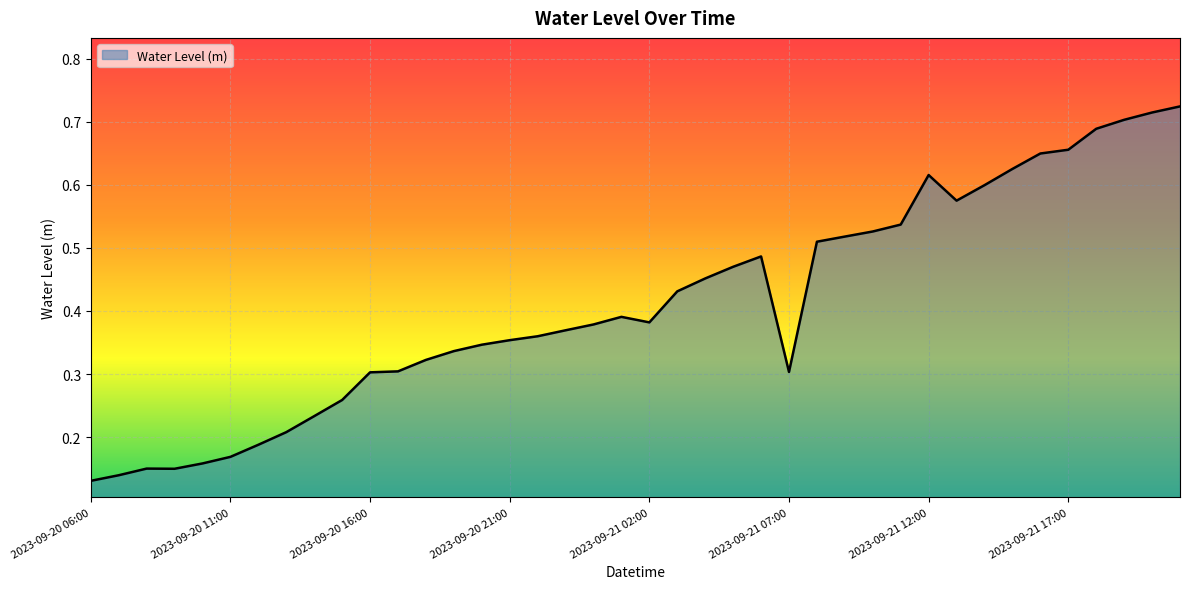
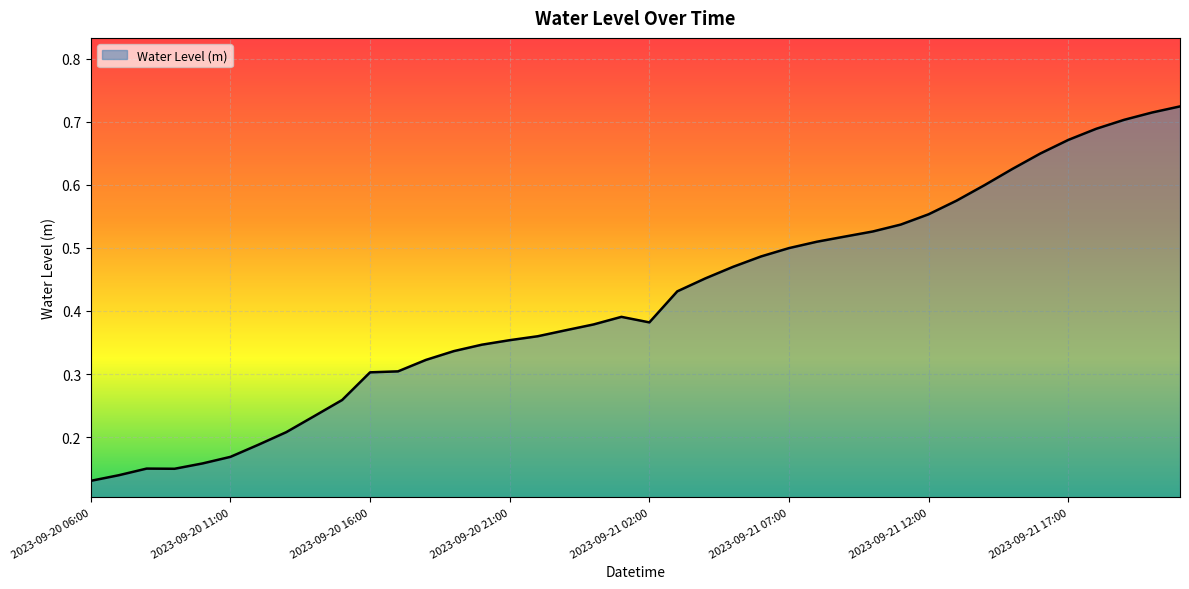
2023-09-21 07:00: 0.30 -> 0.50
2023-09-21 12:00: 0.62 -> 0.55
2023-09-21 17:00: 0.66 -> 0.67
